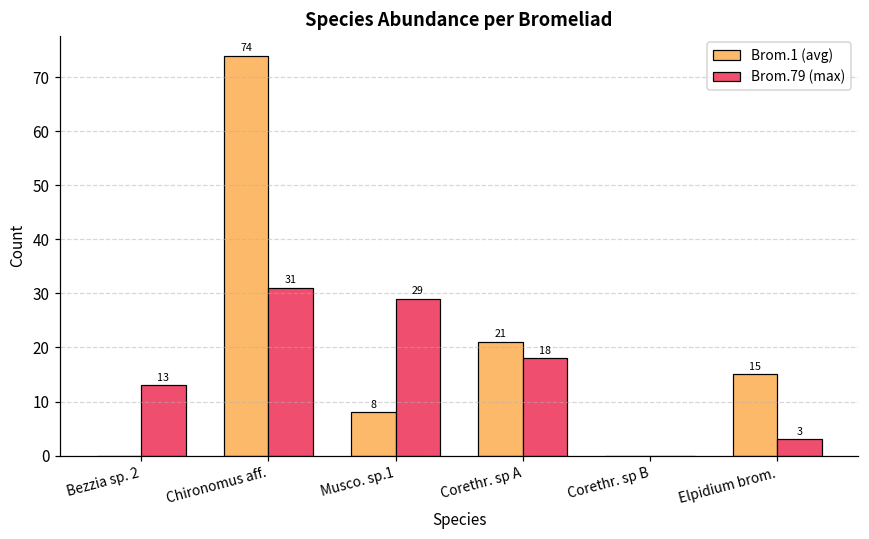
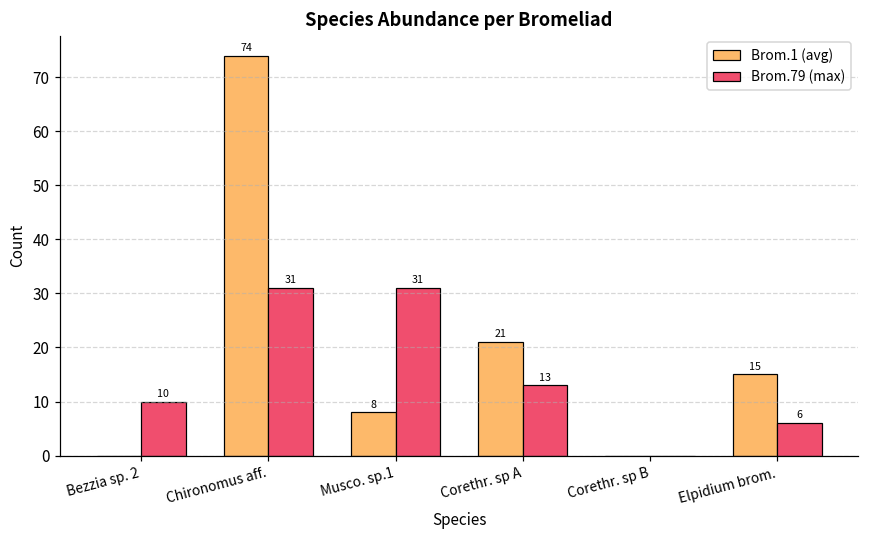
Brom.79 (max), Bezzia sp. 2: 13 -> 10
Brom.79 (max), Musco. sp.1: 29 -> 31
Brom.79 (max), Corethr. sp A: 18 -> 13
Brom.79 (max), Elpidium brom.: 3 -> 6
